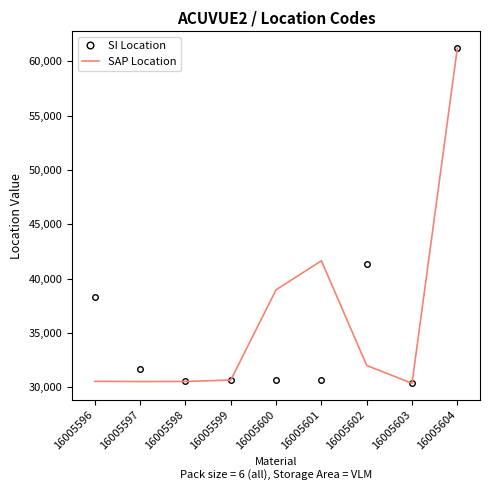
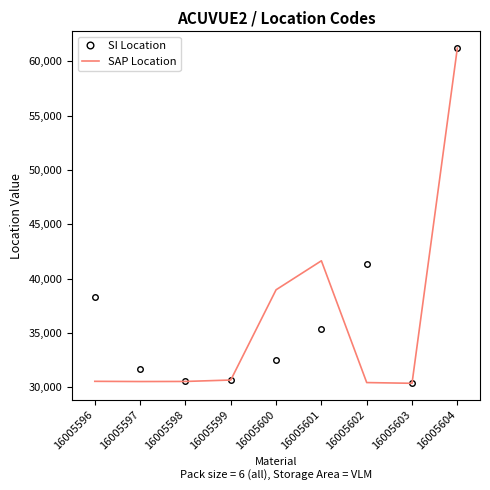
SI Location, 16005600: 30,600 -> 32,500
SI Location, 16005601: 30,700 -> 35,300
SAP Location, 16005602: 32,000 -> 30,400
